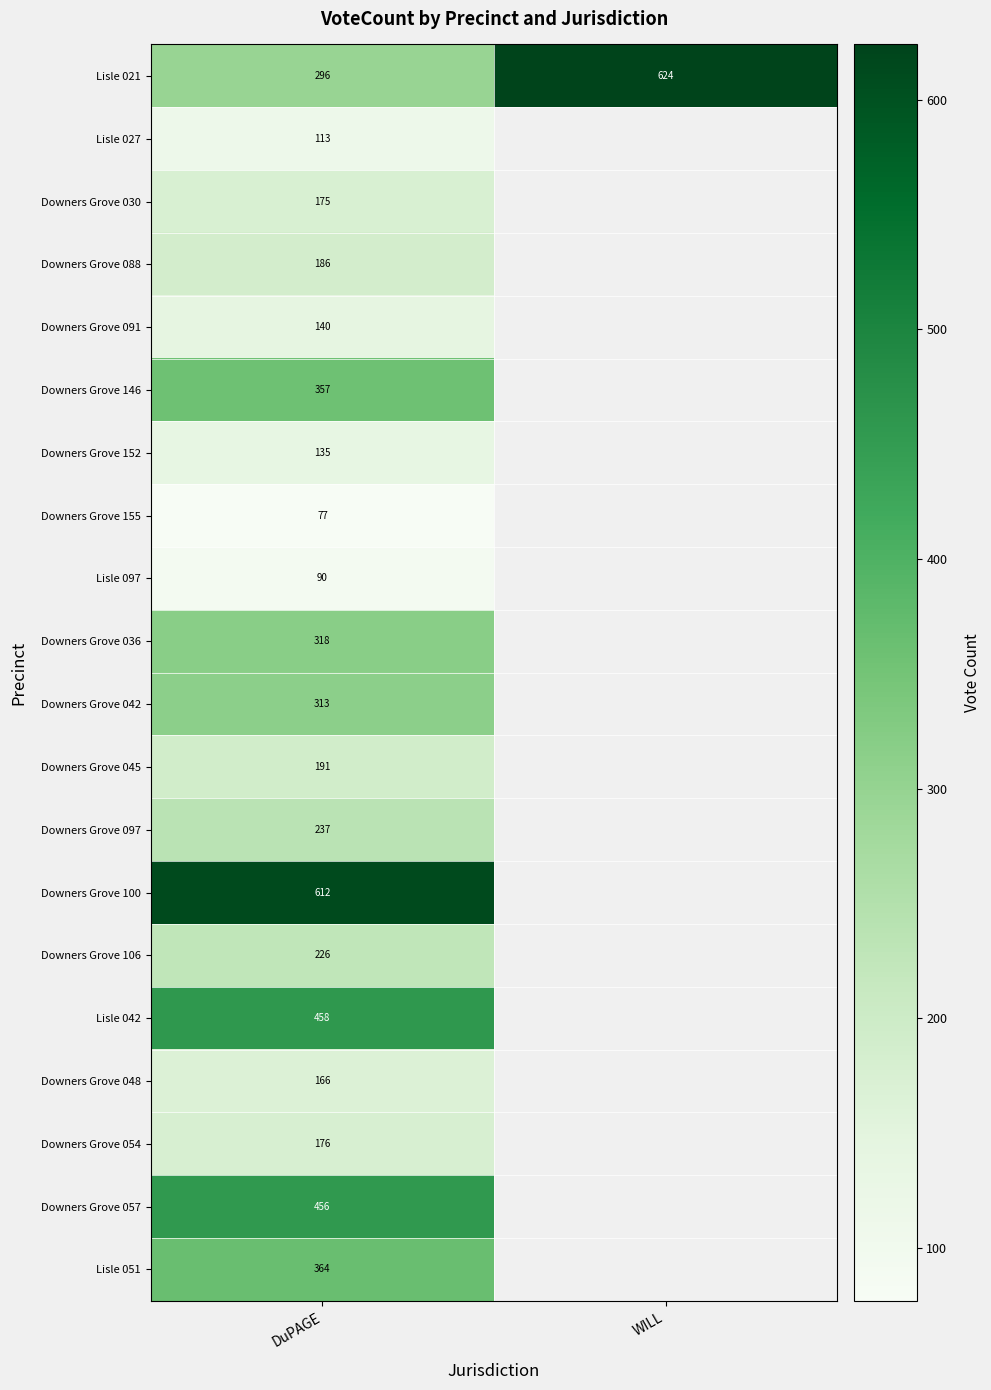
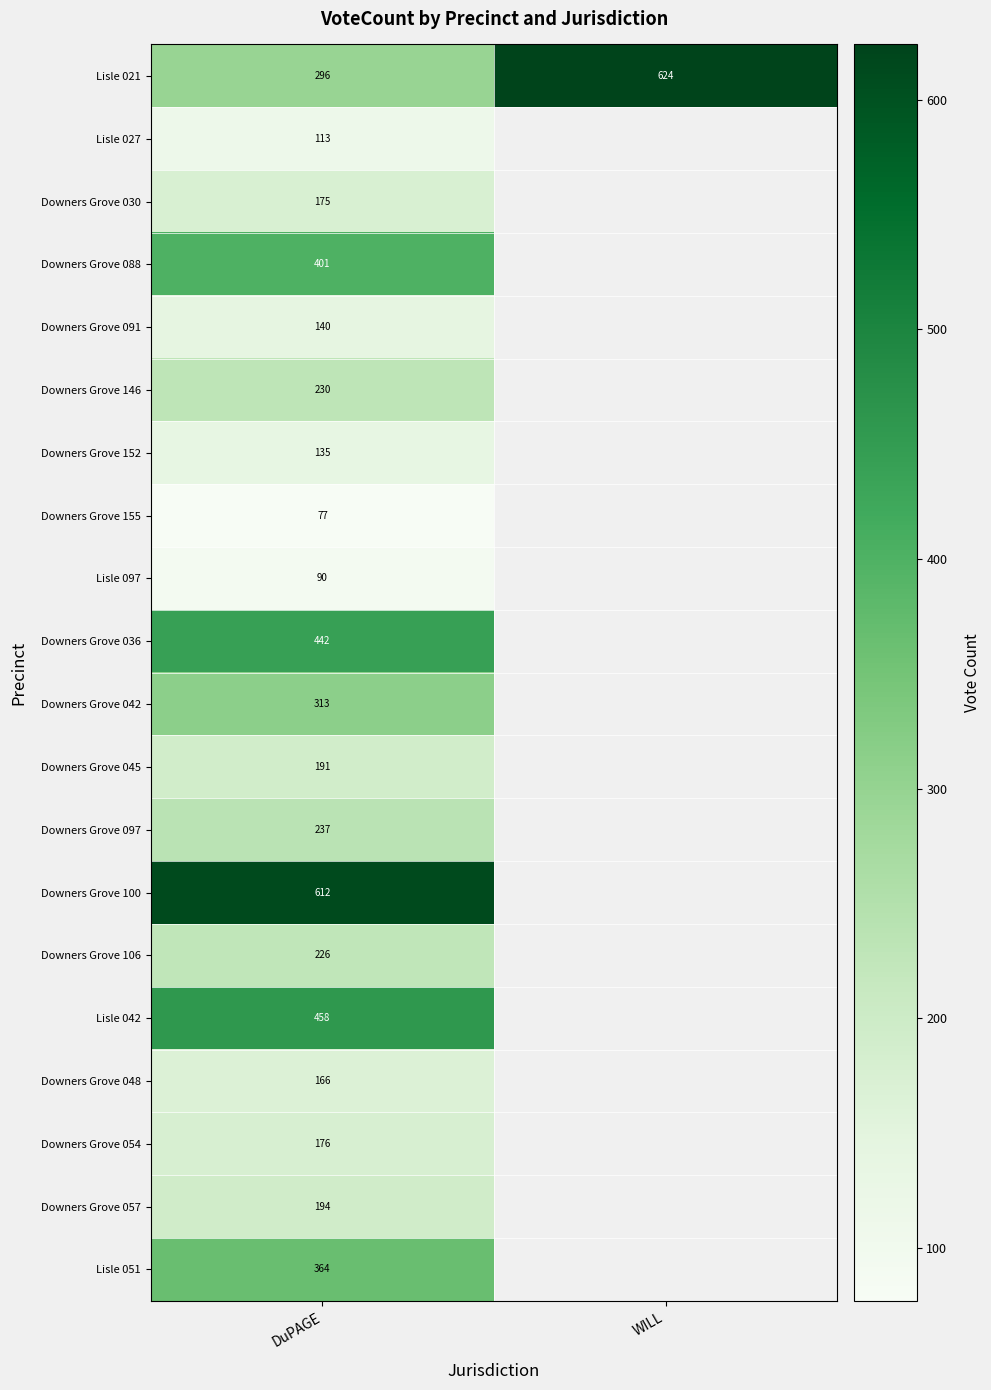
Downers Grove 088, DuPAGE: 186 -> 401
Downers Grove 146, DuPAGE: 357 -> 230
Downers Grove 036, DuPAGE: 318 -> 442
Downers Grove 057, DuPAGE: 456 -> 194
